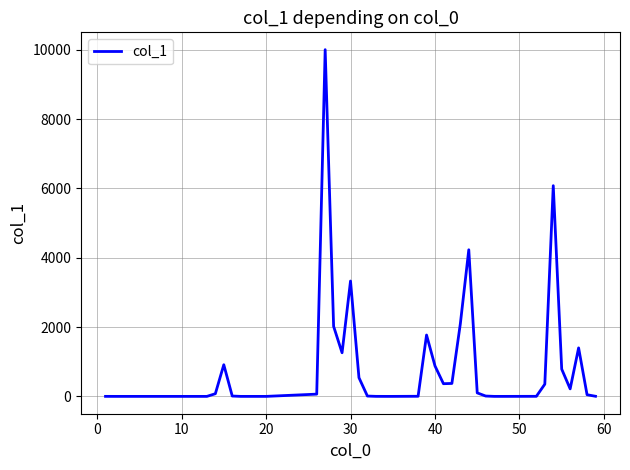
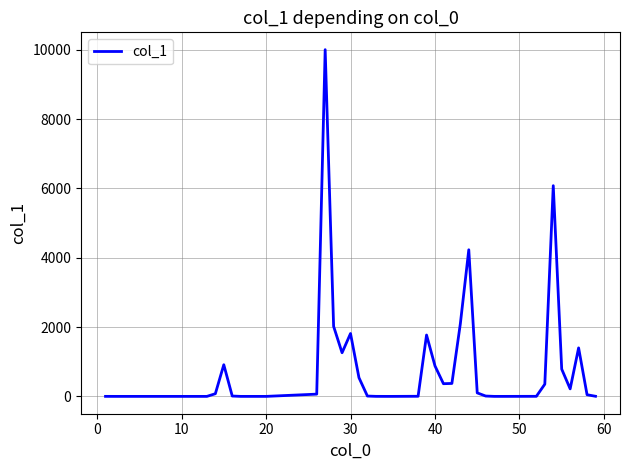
30: 3300 -> 1800
